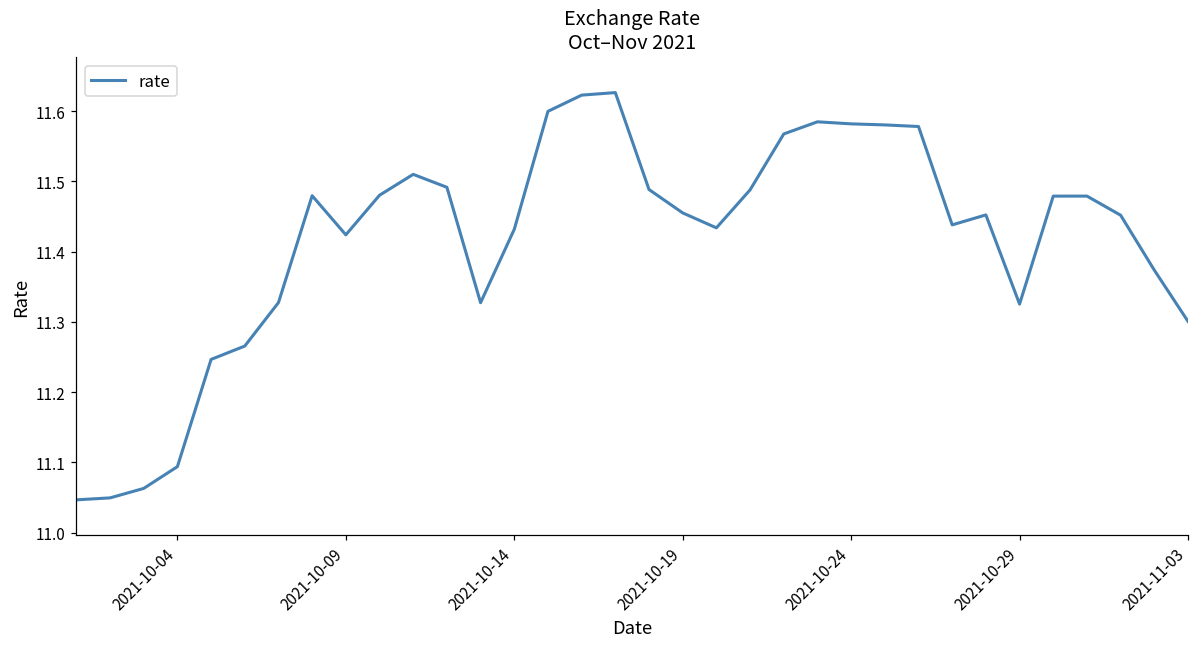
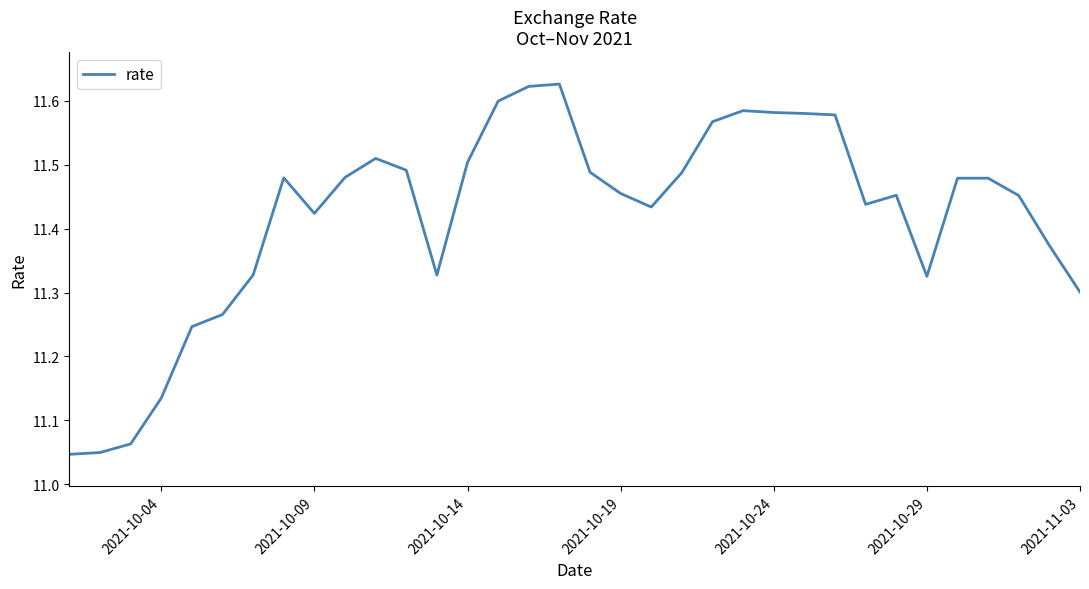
2021-10-04: 11.09 -> 11.13
2021-10-14: 11.43 -> 11.50
